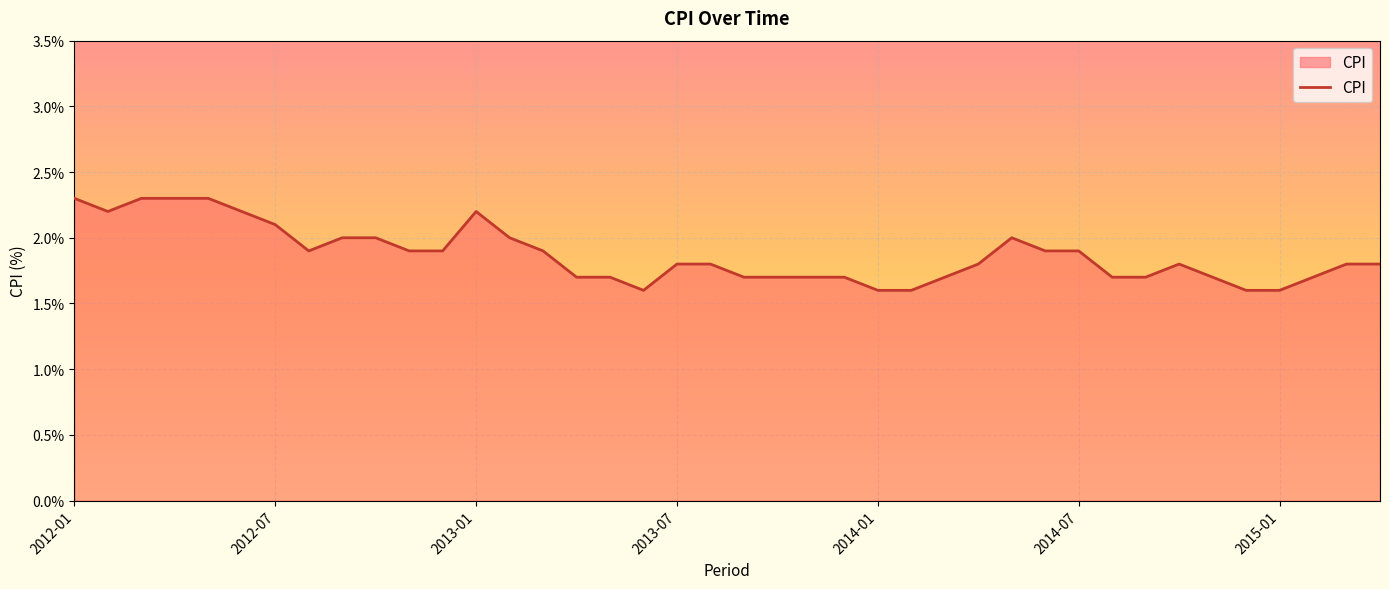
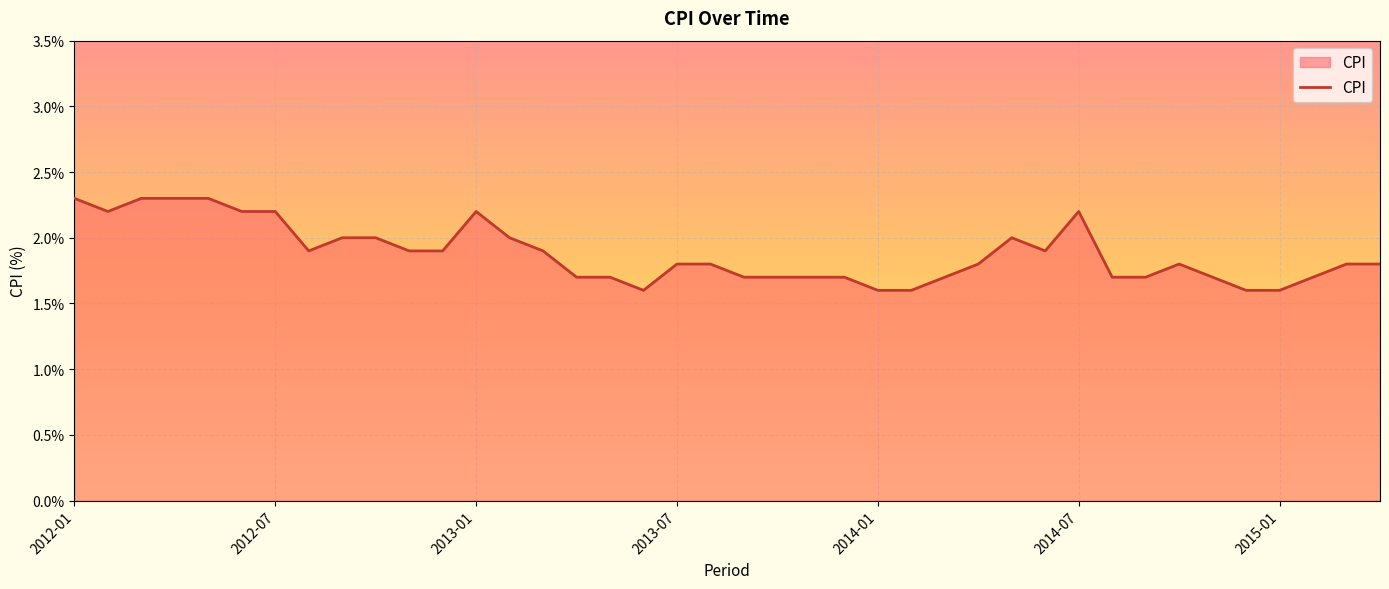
2012-07: 2.1% -> 2.2%
2014-07: 1.9% -> 2.2%
